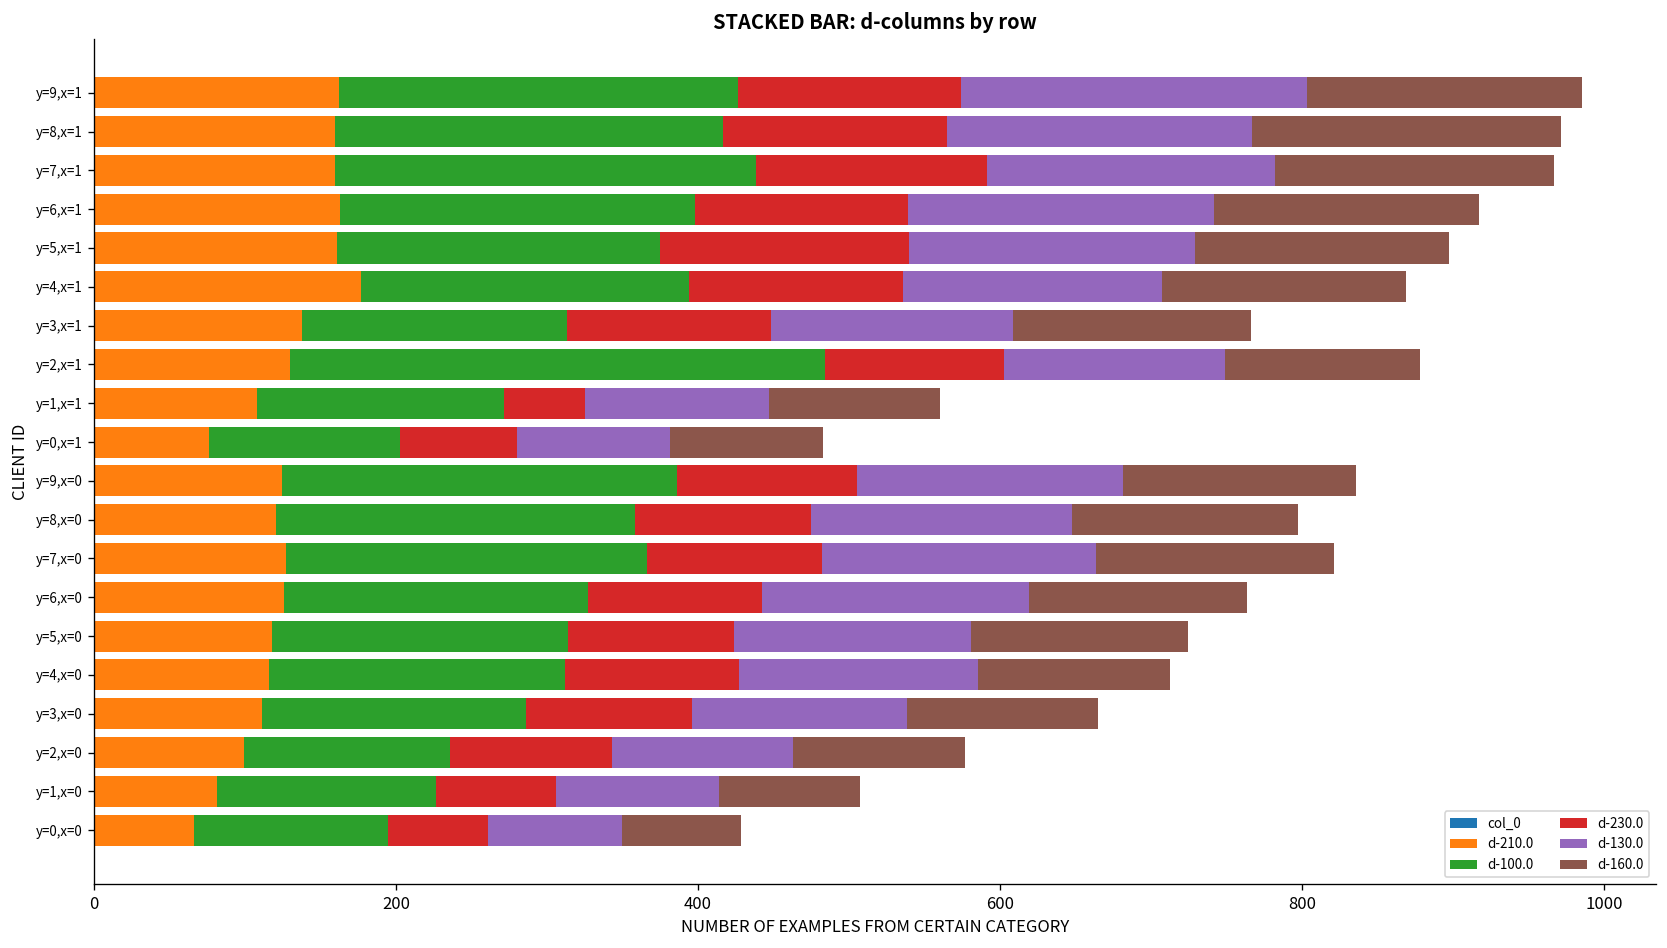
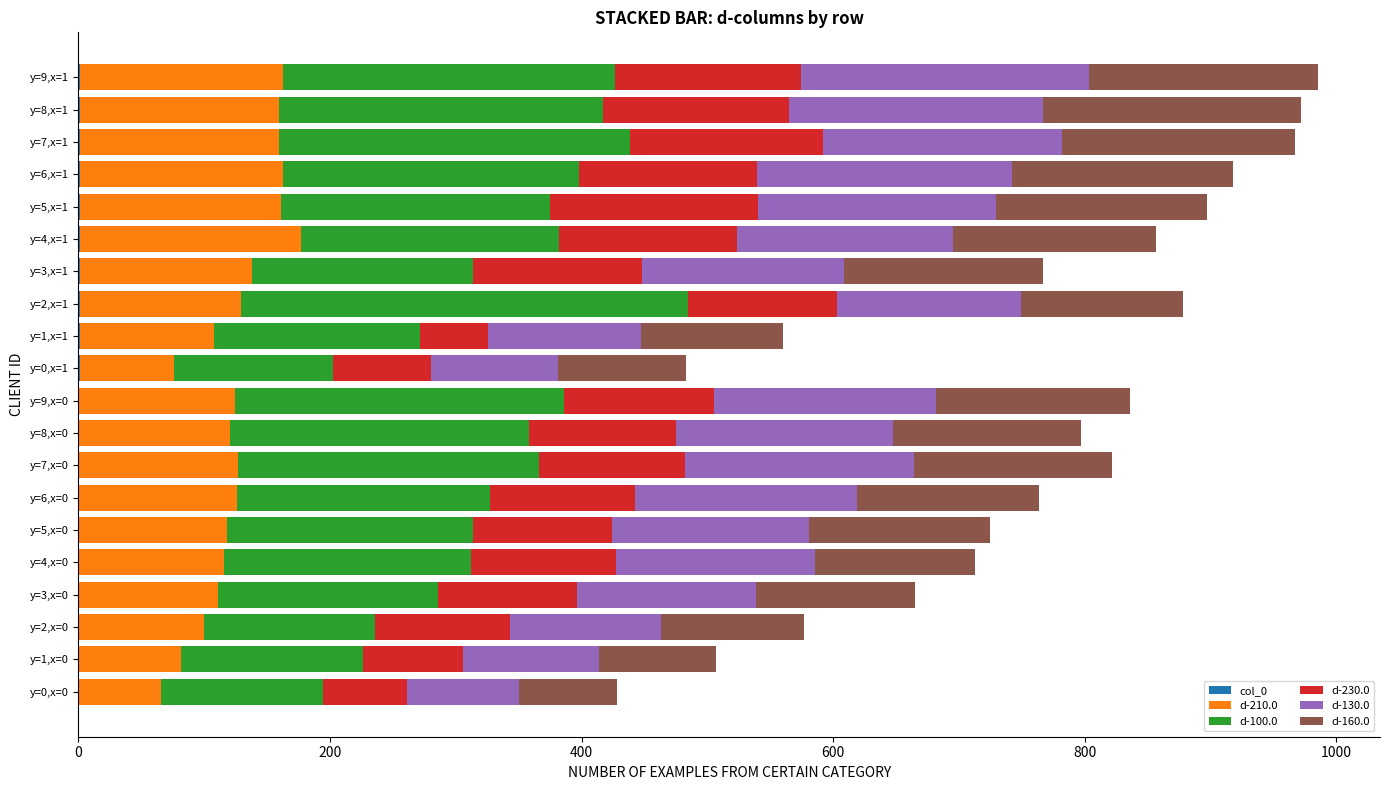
d-100.0, y=4,x=1: 217 -> 205
